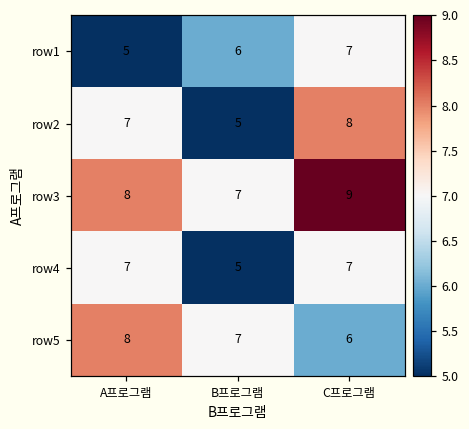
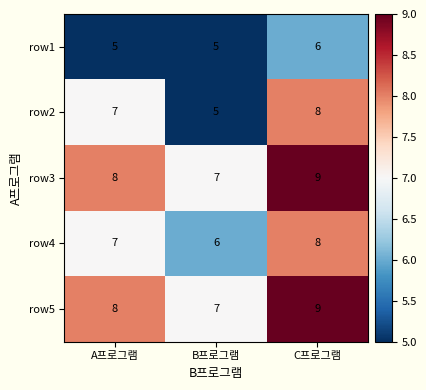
row1, B프로그램: 6 -> 5
row1, C프로그램: 7 -> 6
row4, B프로그램: 5 -> 6
row4, C프로그램: 7 -> 8
row5, C프로그램: 6 -> 9
